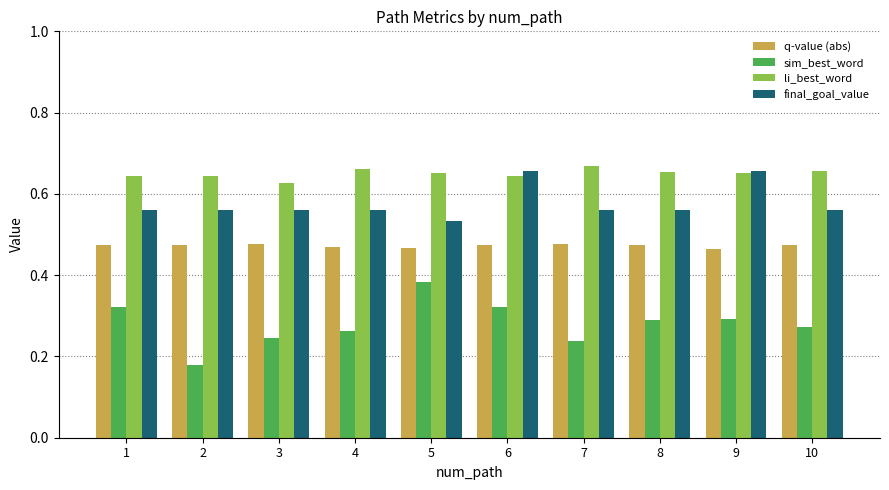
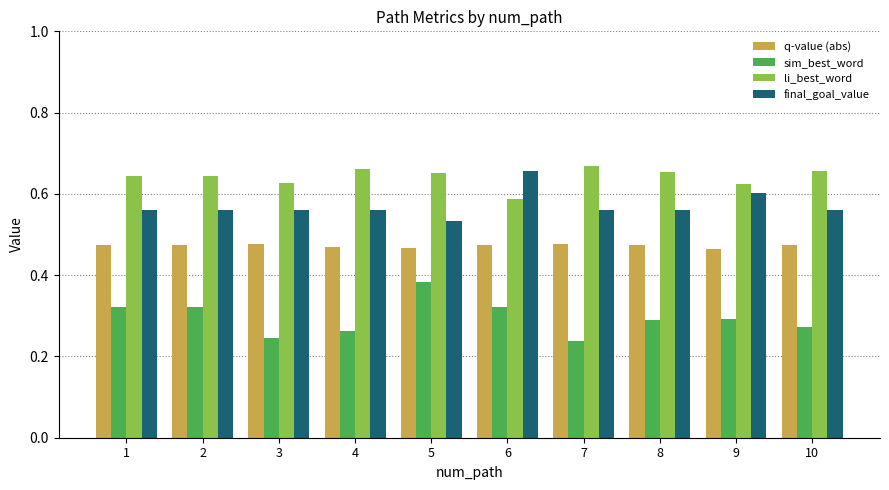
sim_best_word, 2: 0.18 -> 0.32
li_best_word, 6: 0.64 -> 0.59
li_best_word, 9: 0.65 -> 0.62
final_goal_value, 9: 0.66 -> 0.60
